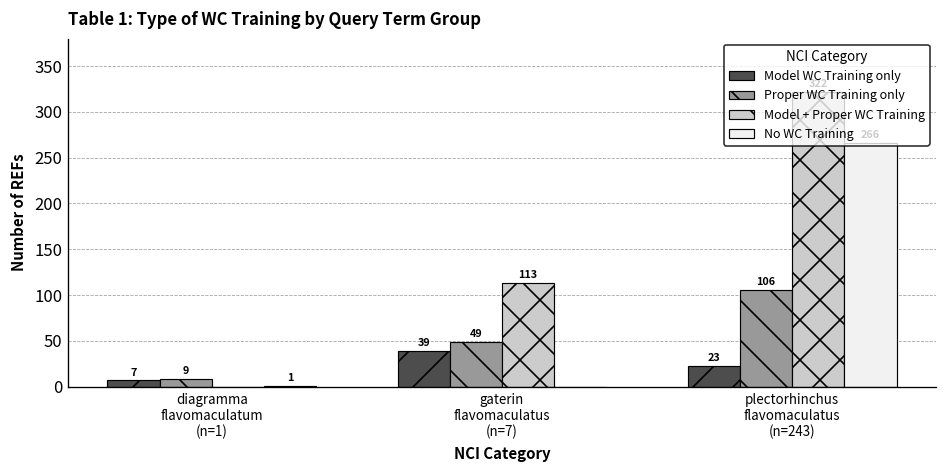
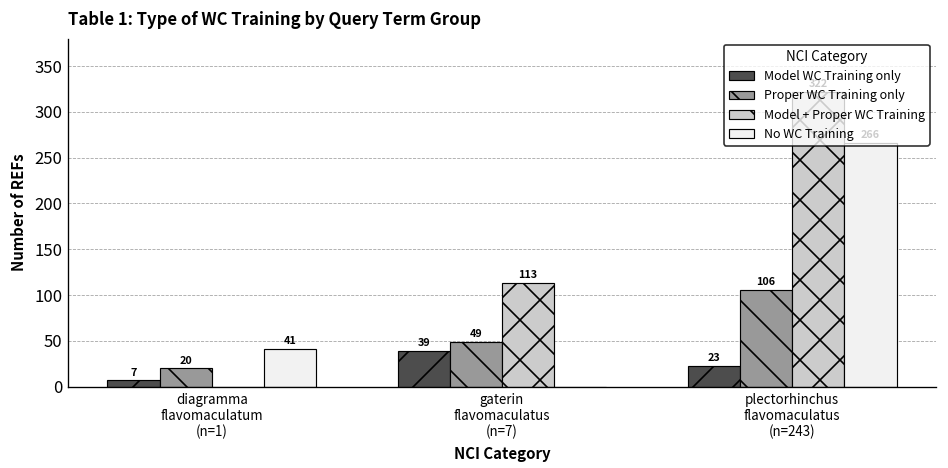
Proper WC Training only, diagramma flavomaculatum (n=1): 9 -> 20
No WC Training, diagramma flavomaculatum (n=1): 1 -> 41
